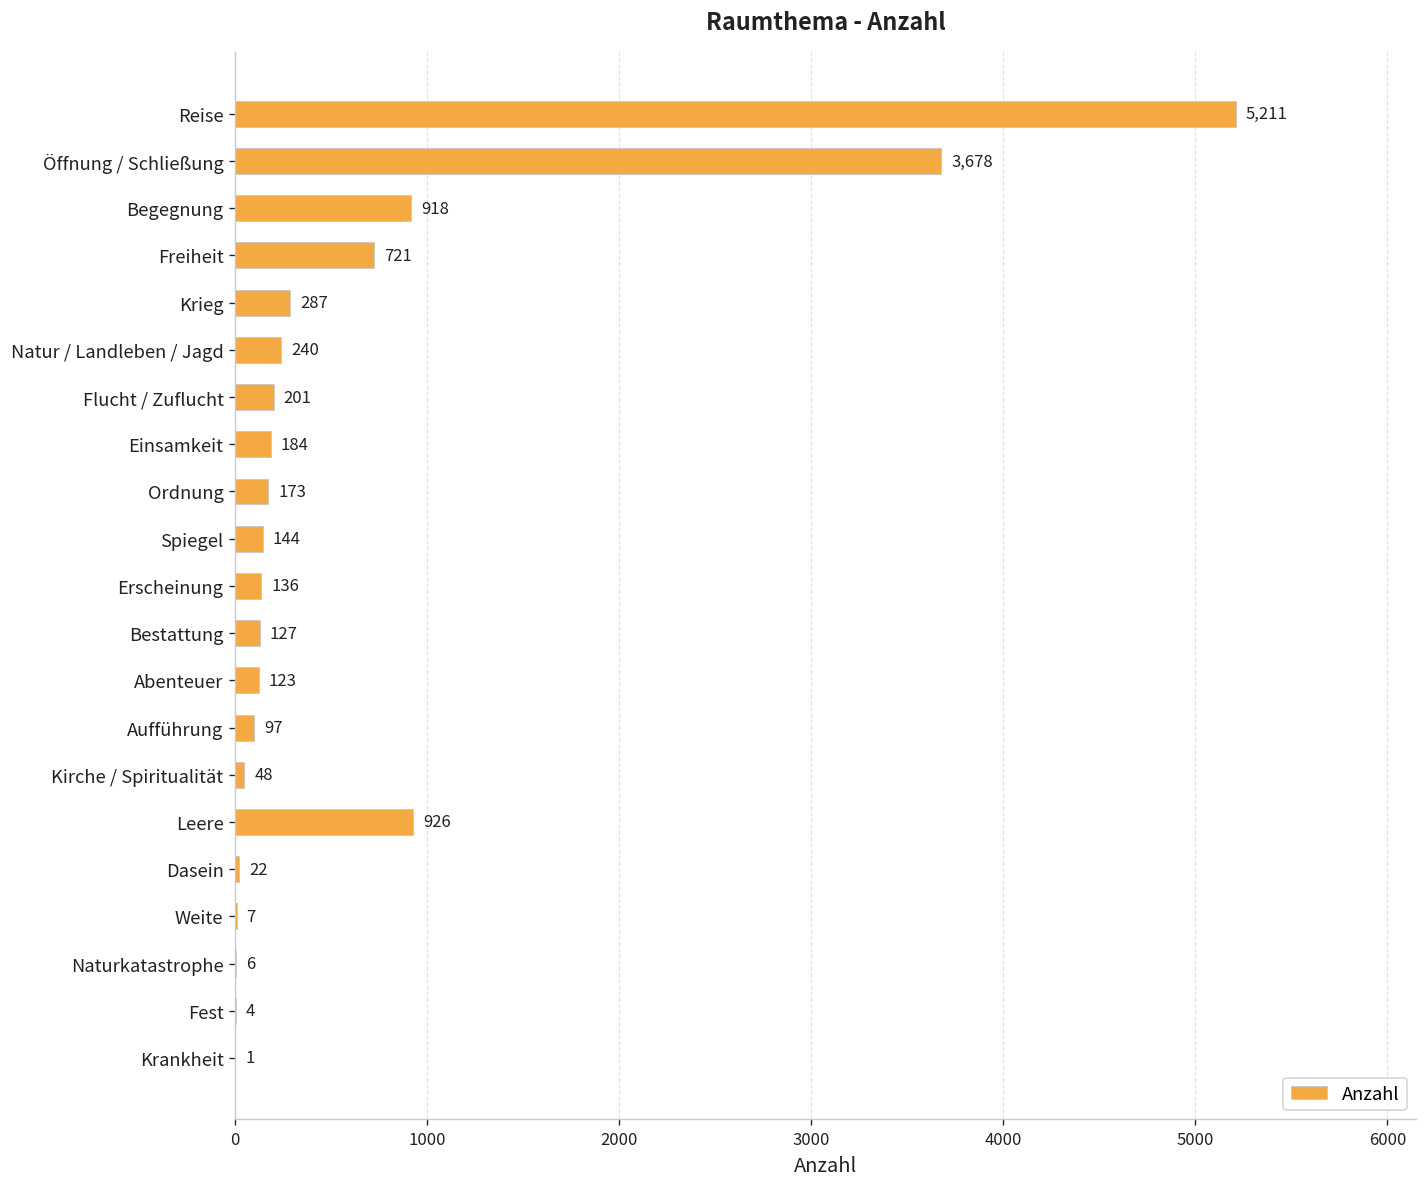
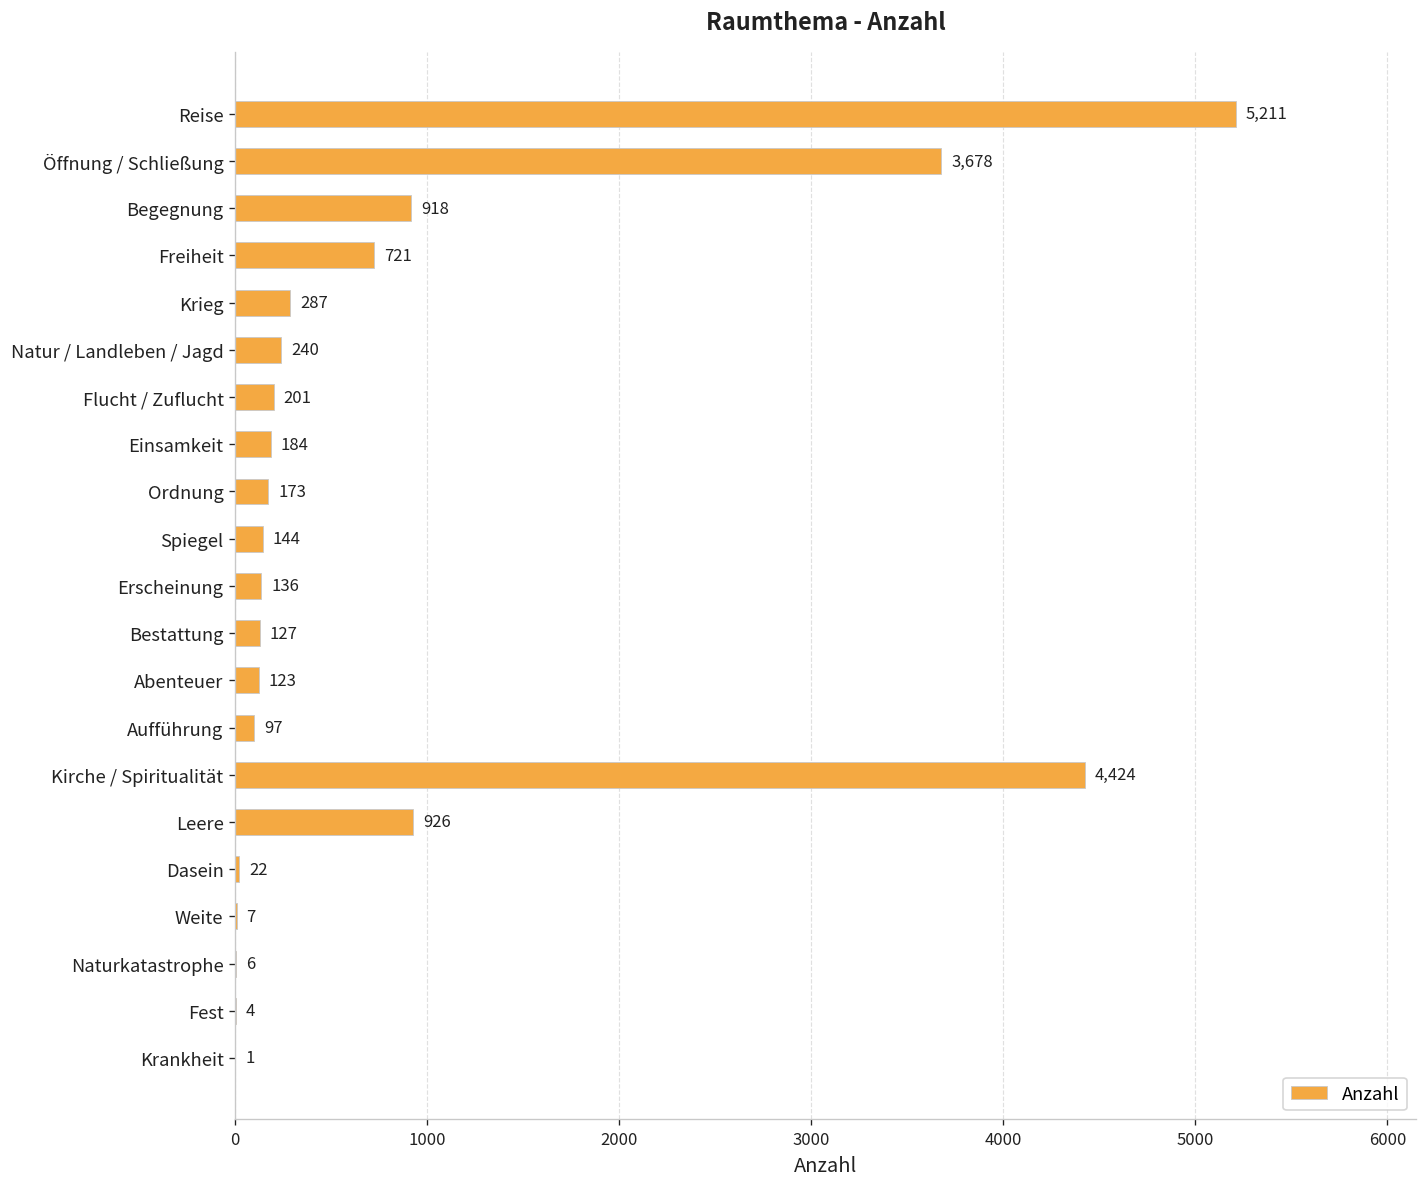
Kirche / Spiritualität: 48 -> 4,424
